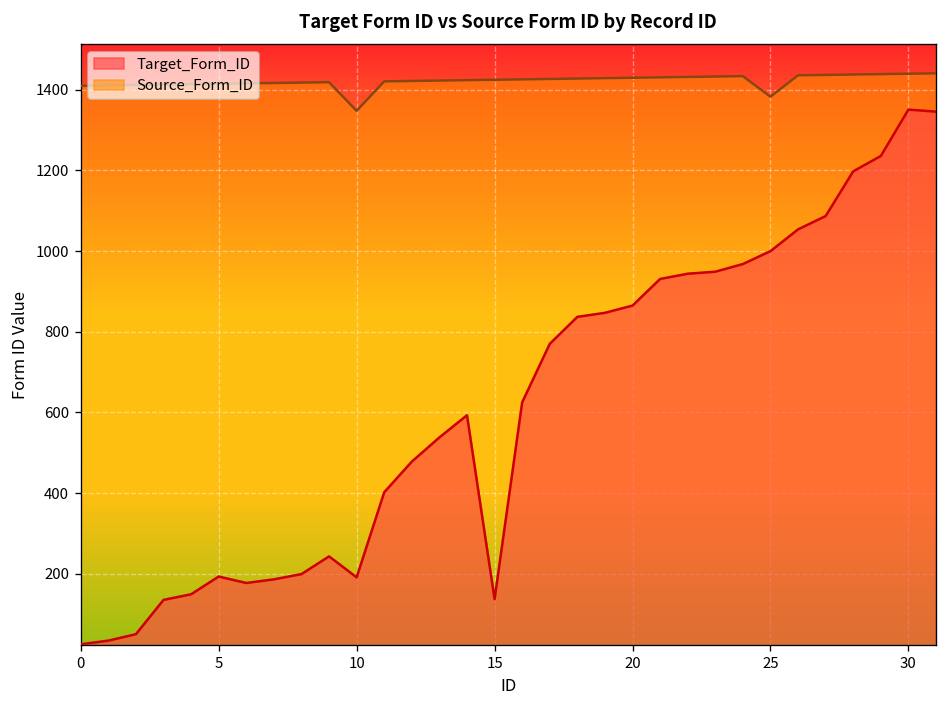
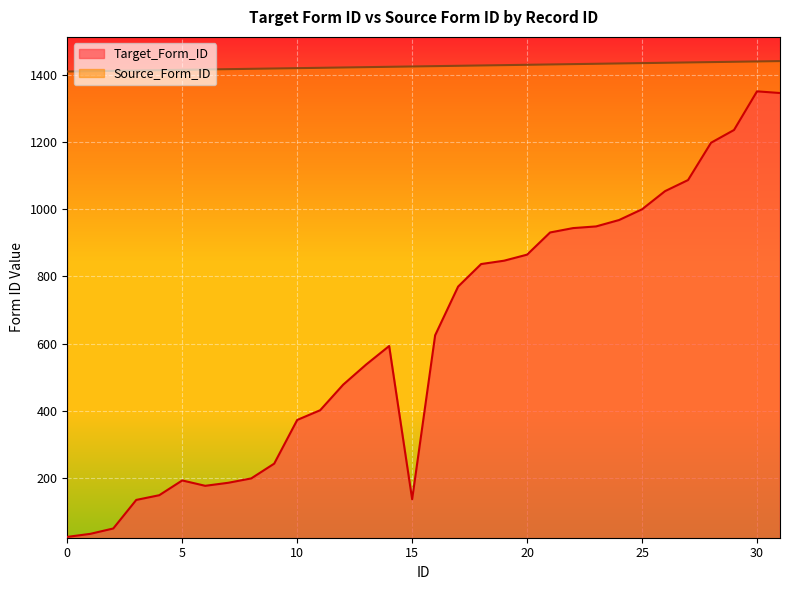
Target_Form_ID, 10: 190 -> 370
Source_Form_ID, 10: 1350 -> 1420
Source_Form_ID, 25: 1380 -> 1440
